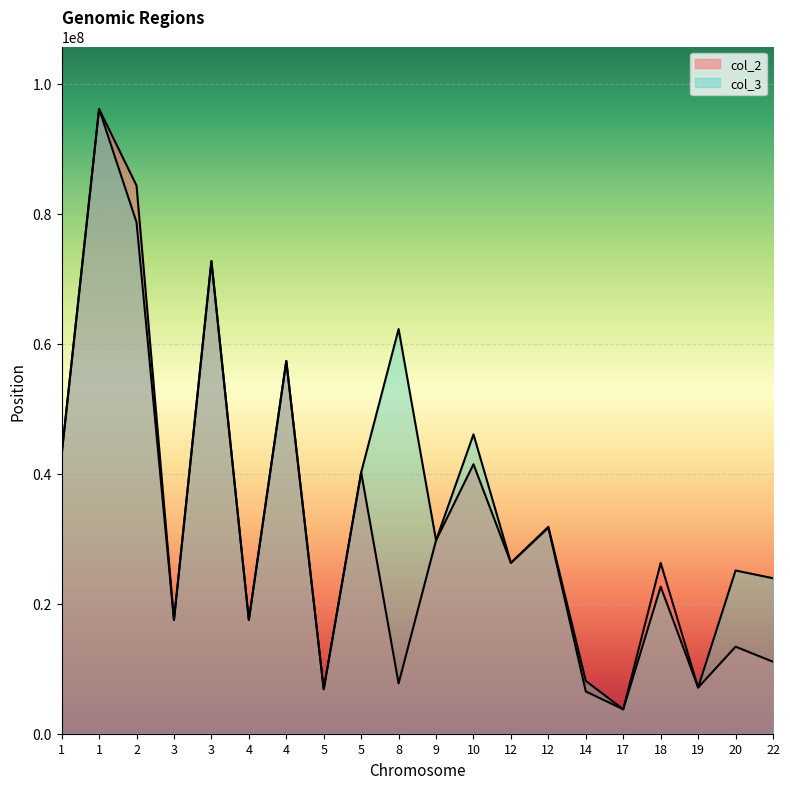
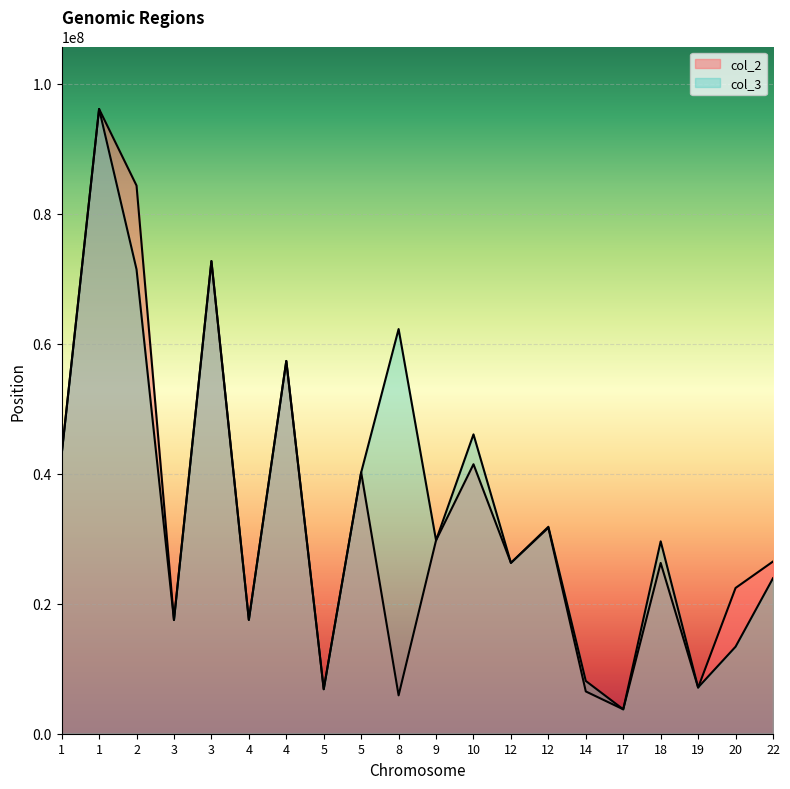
col_3, 2: 79000000 -> 71000000
col_2, 8: 8000000 -> 6000000
col_3, 18: 23000000 -> 30000000
col_2, 20: 13000000 -> 22000000
col_3, 20: 25000000 -> 13000000
col_2, 22: 11000000 -> 26000000
